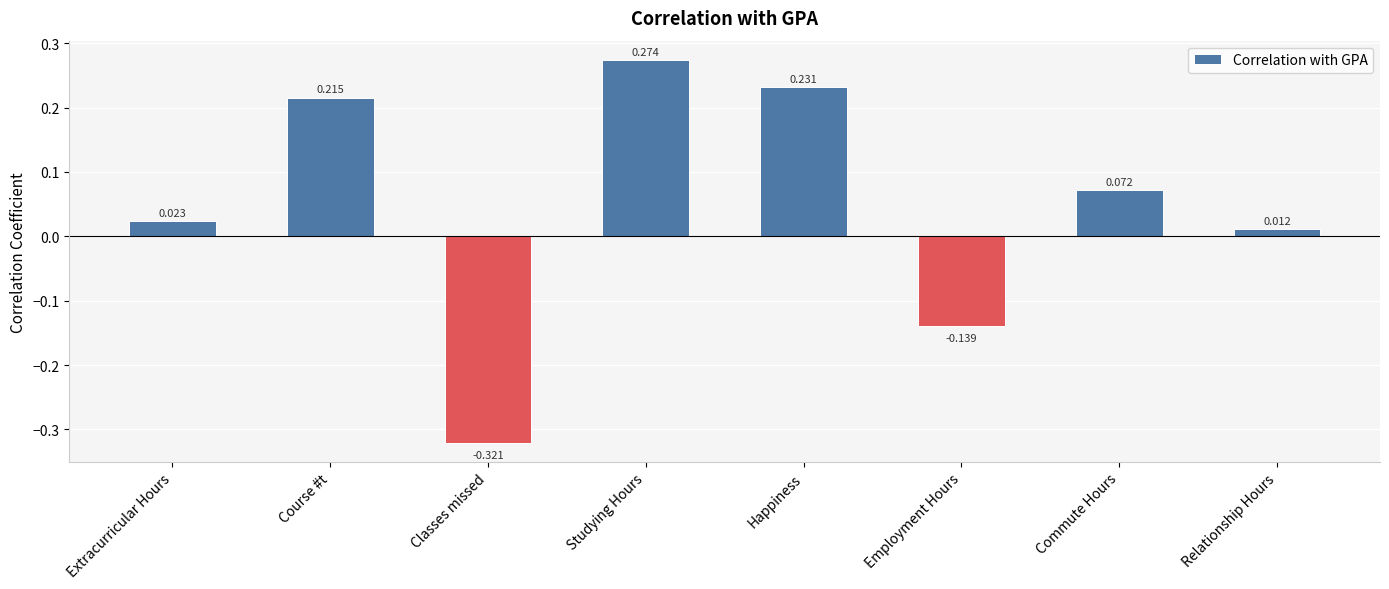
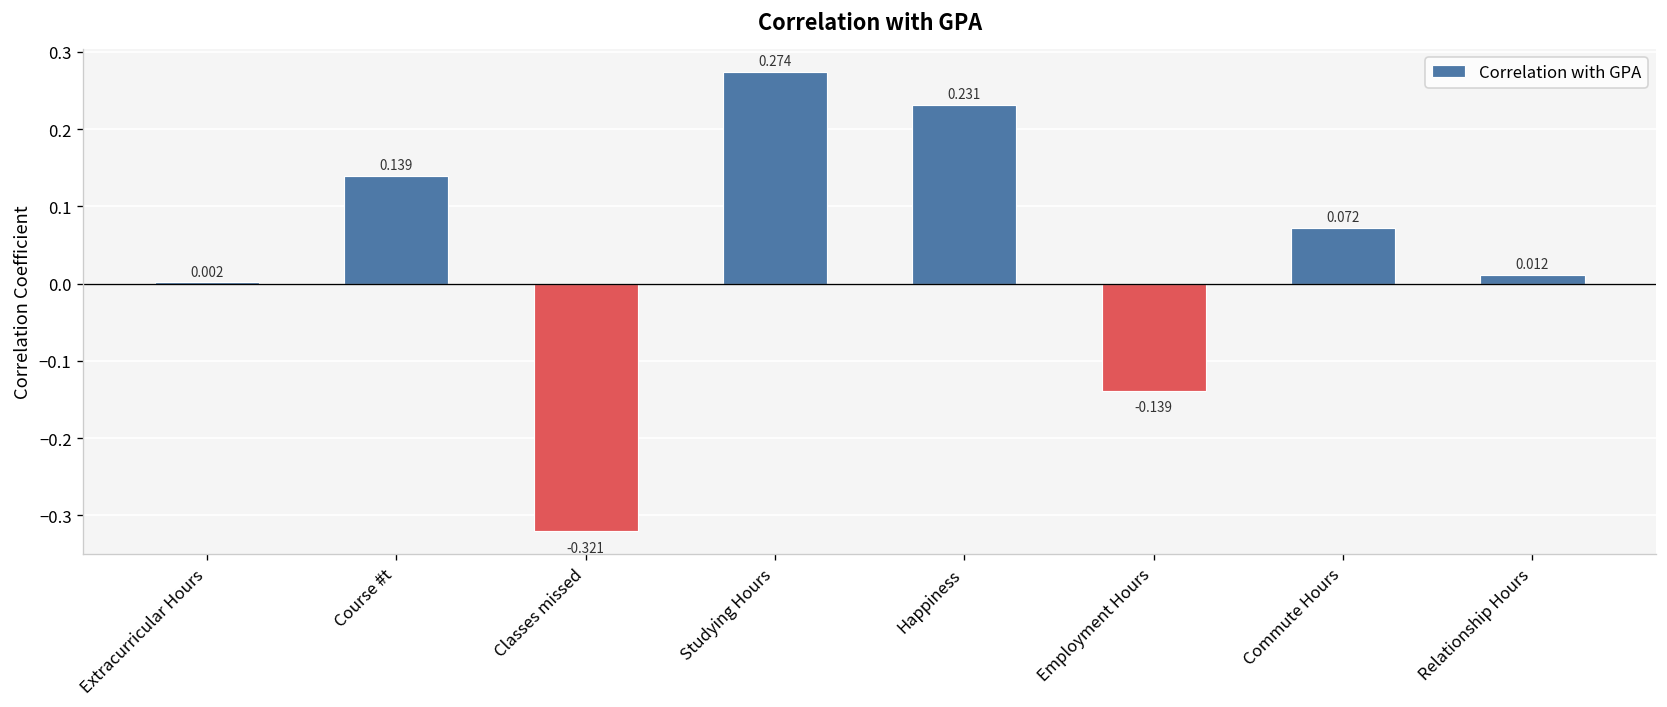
Extracurricular Hours: 0.023 -> 0.002
Course #t: 0.215 -> 0.139
